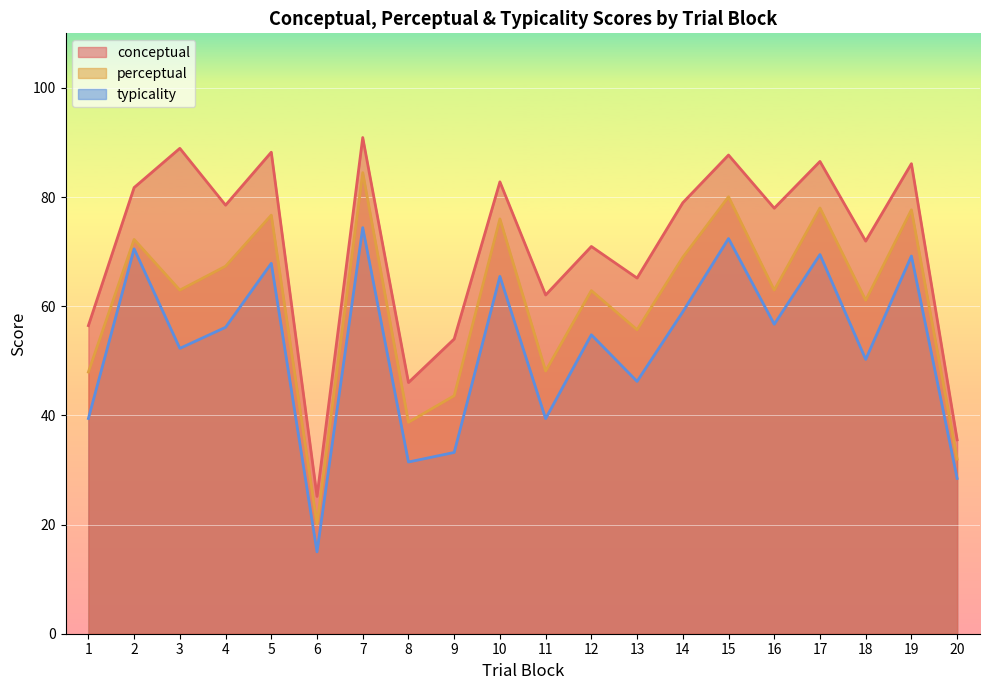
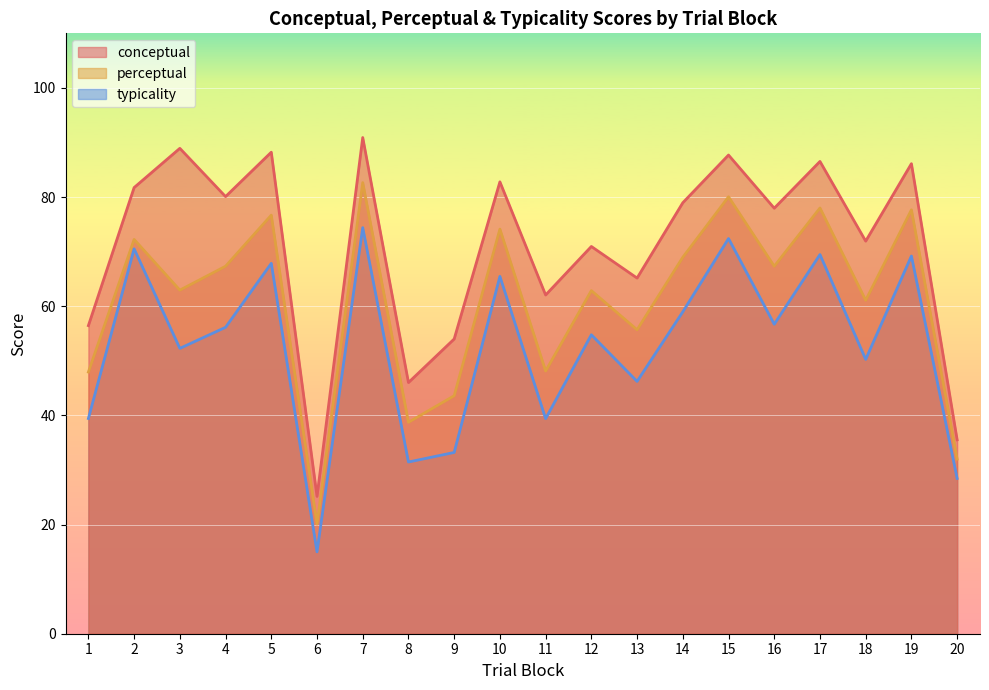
conceptual, 4: 79 -> 80
perceptual, 7: 84 -> 83
perceptual, 10: 76 -> 74
perceptual, 16: 63 -> 67
